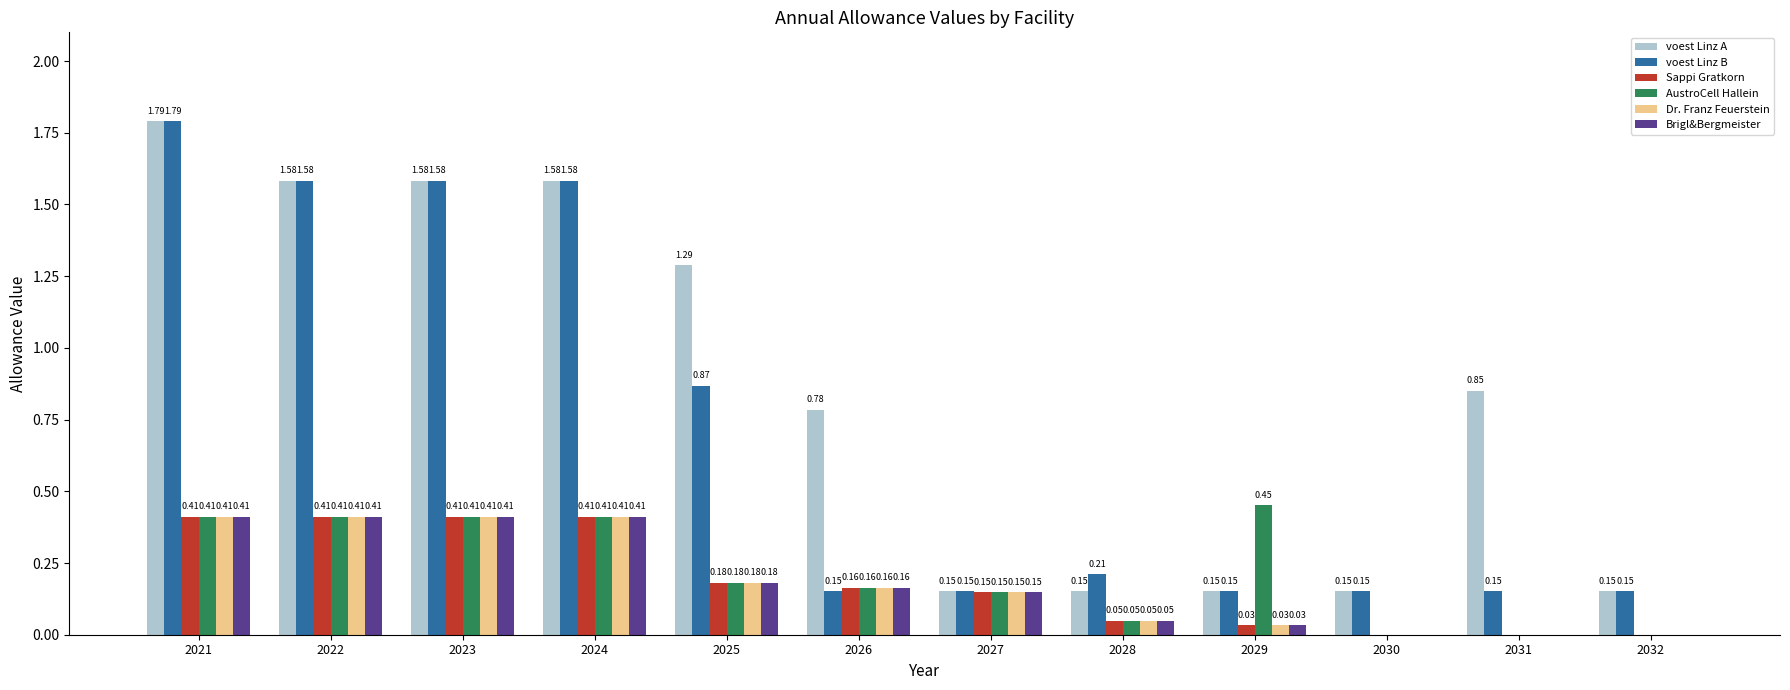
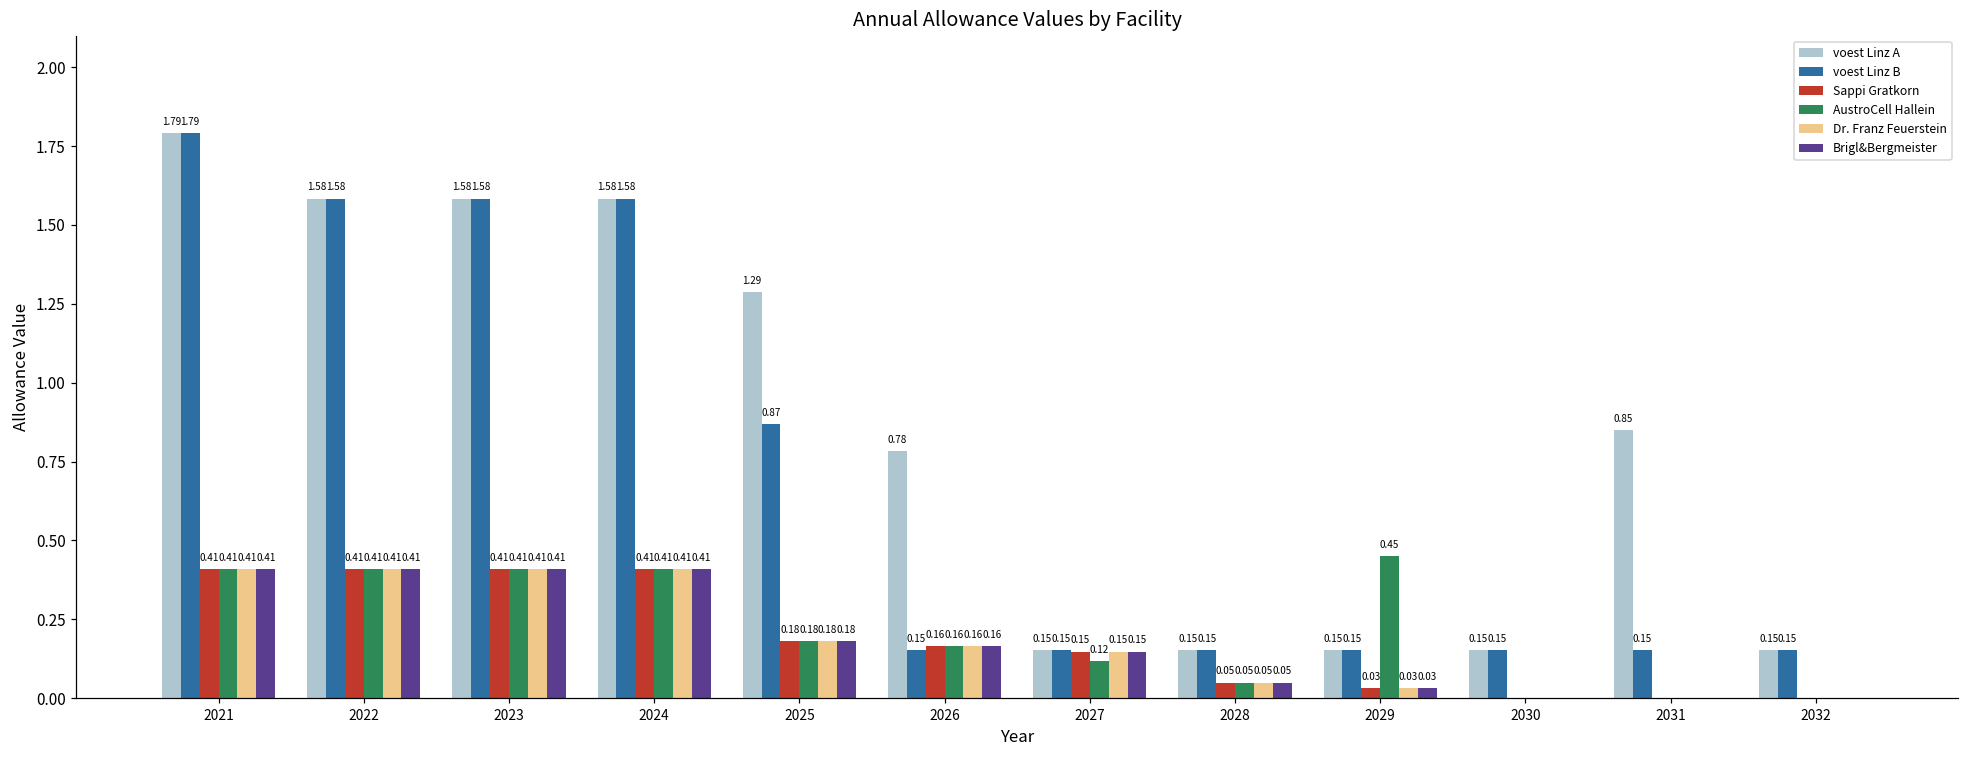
AustroCell Hallein, 2027: 0.15 -> 0.12
voest Linz B, 2028: 0.21 -> 0.15
